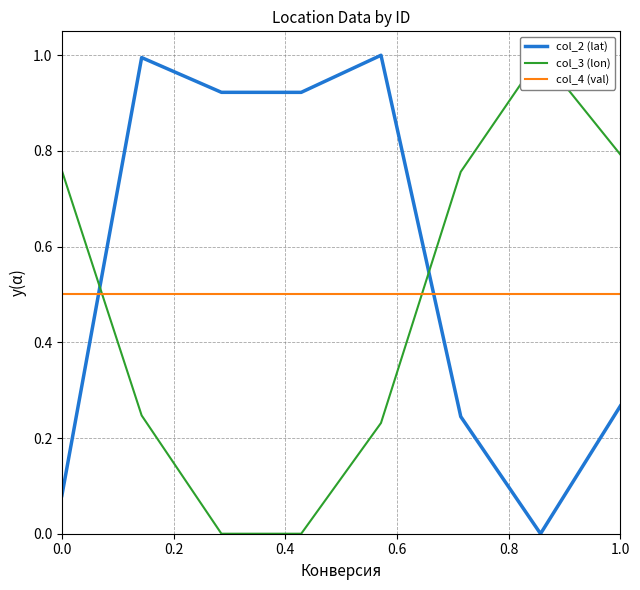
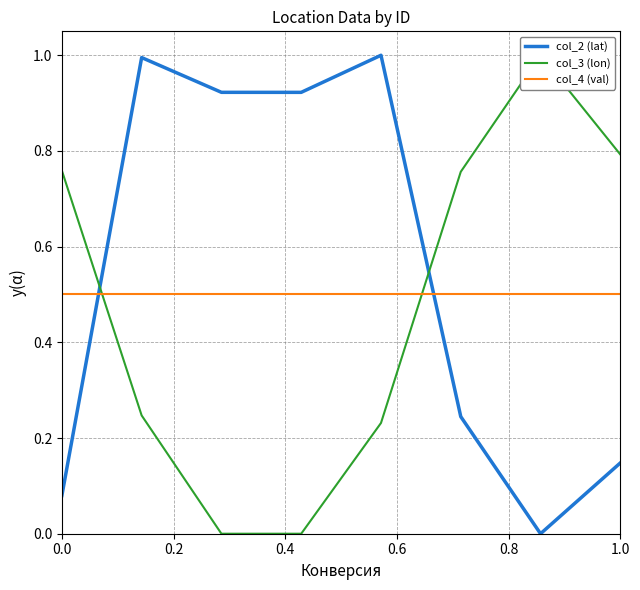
col_2 (lat), 1.0: 0.27 -> 0.15
